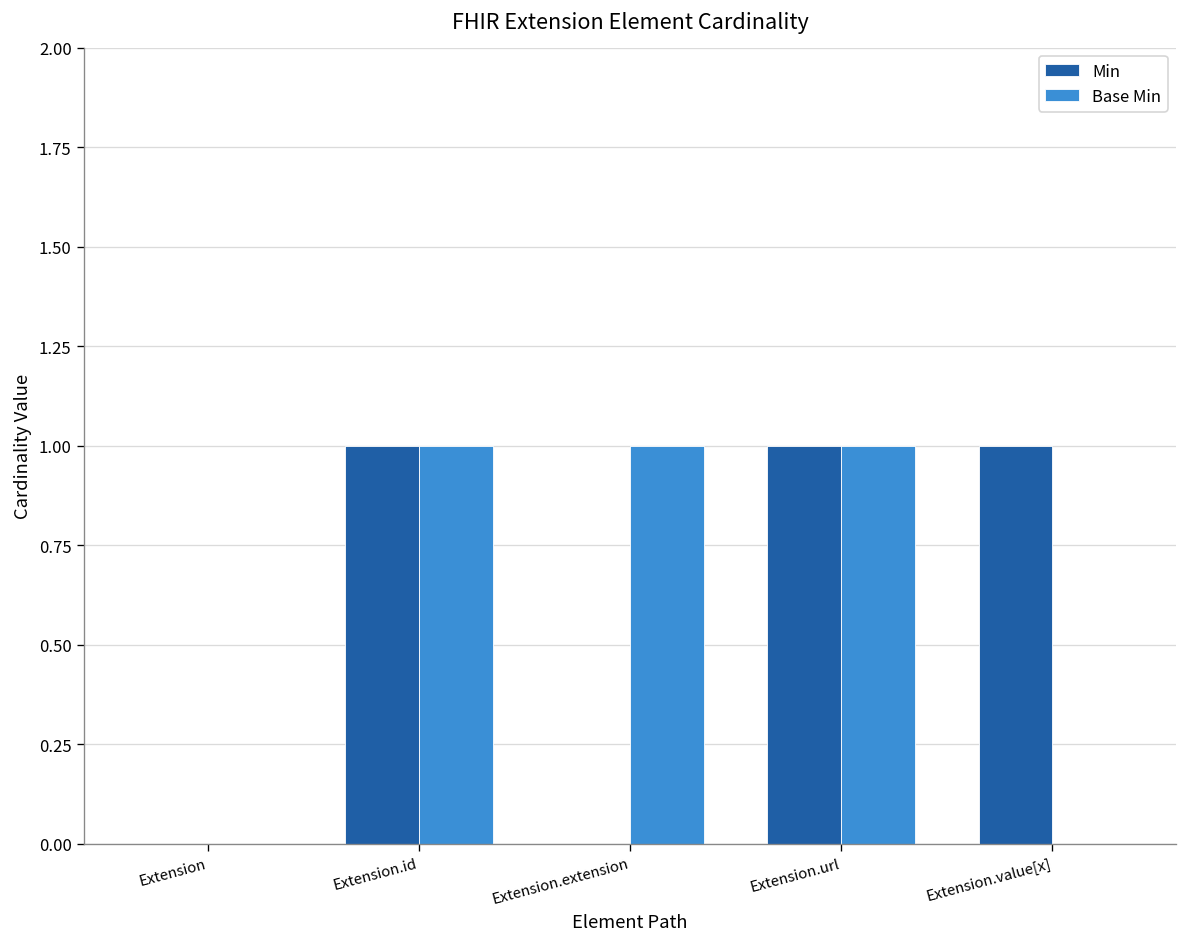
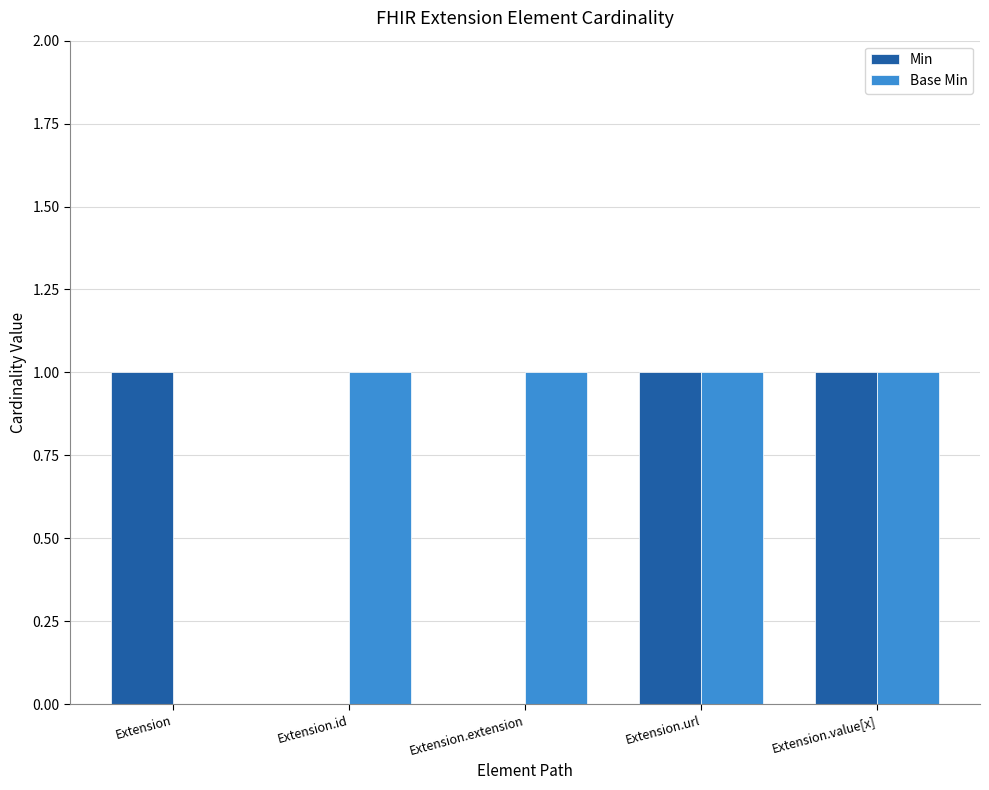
Min, Extension: 0 -> 1
Min, Extension.id: 1 -> 0
Base Min, Extension.value[x]: 0 -> 1
